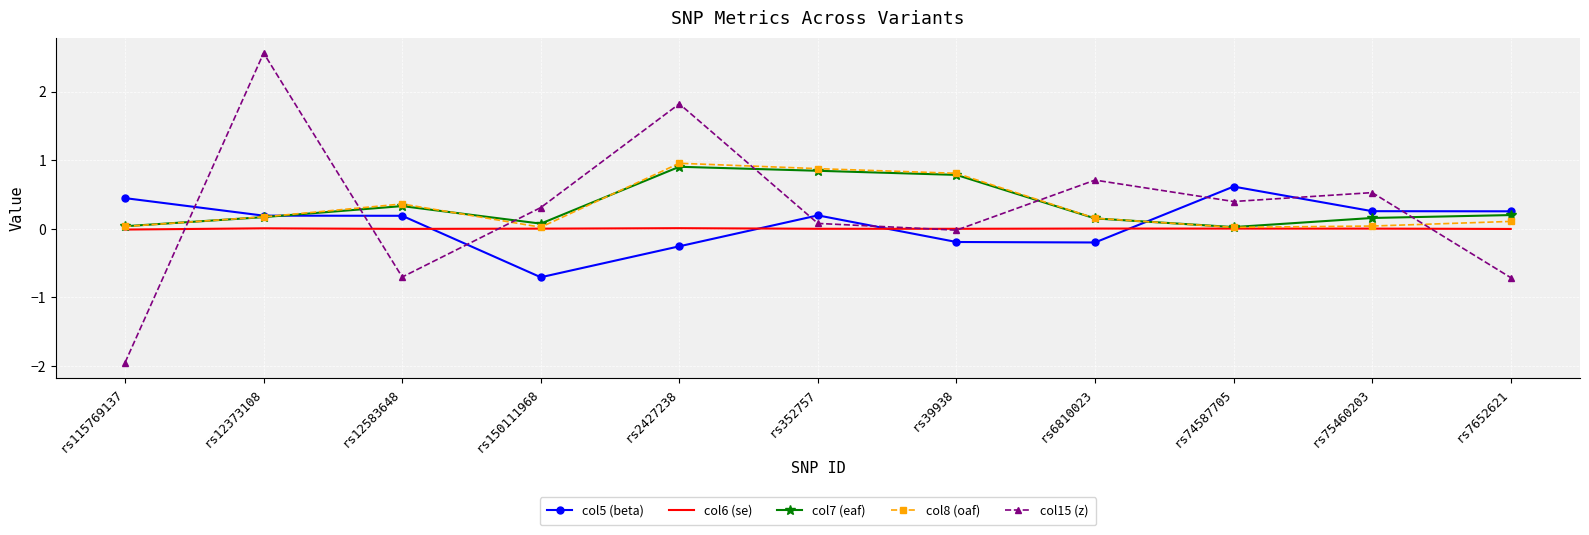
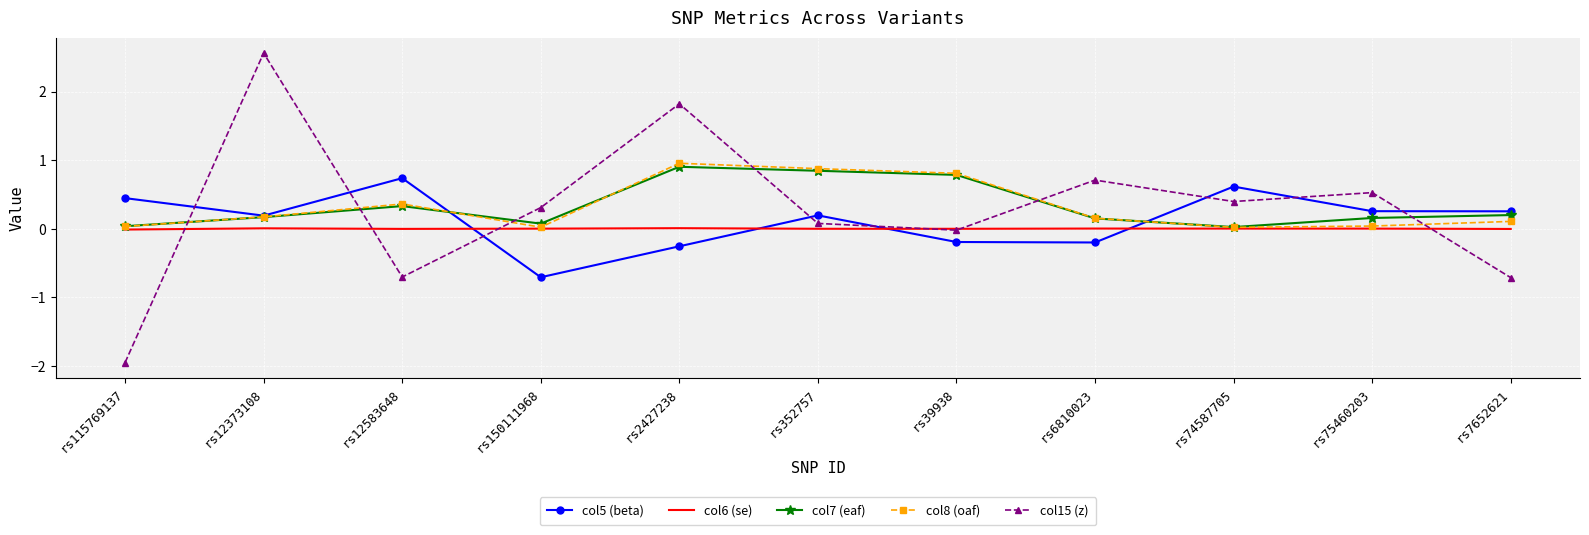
col5 (beta), rs12583648: 0.2 -> 0.7
